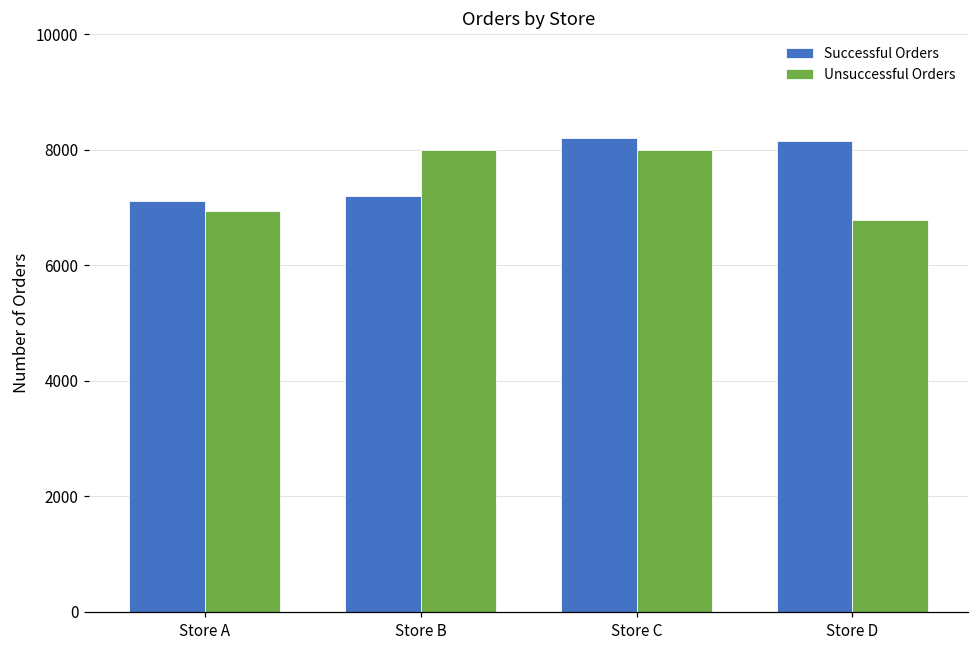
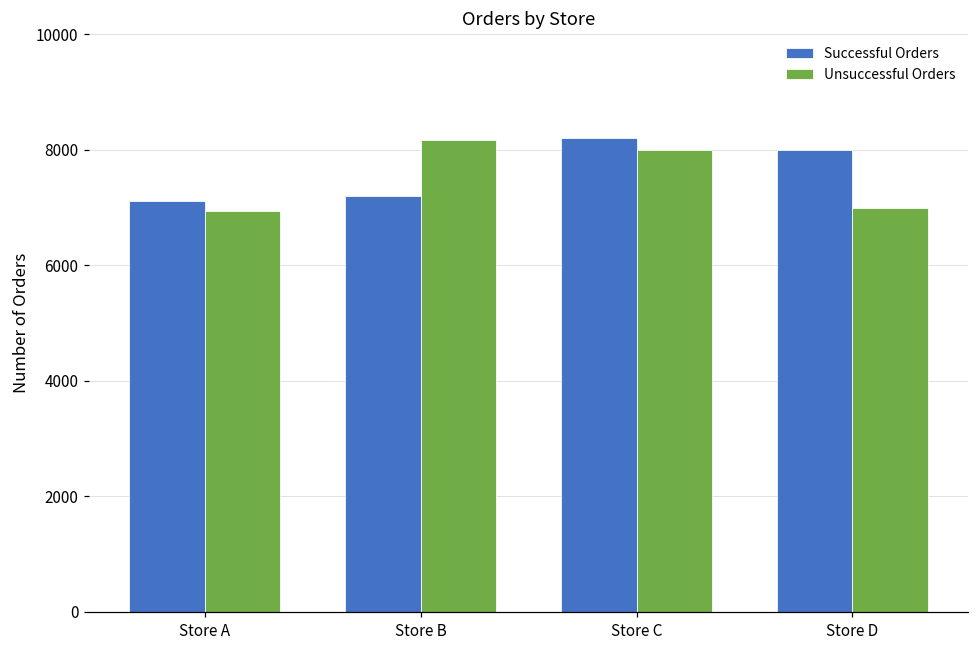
Unsuccessful Orders, Store B: 8000 -> 8200
Successful Orders, Store D: 8200 -> 8000
Unsuccessful Orders, Store D: 6800 -> 7000
